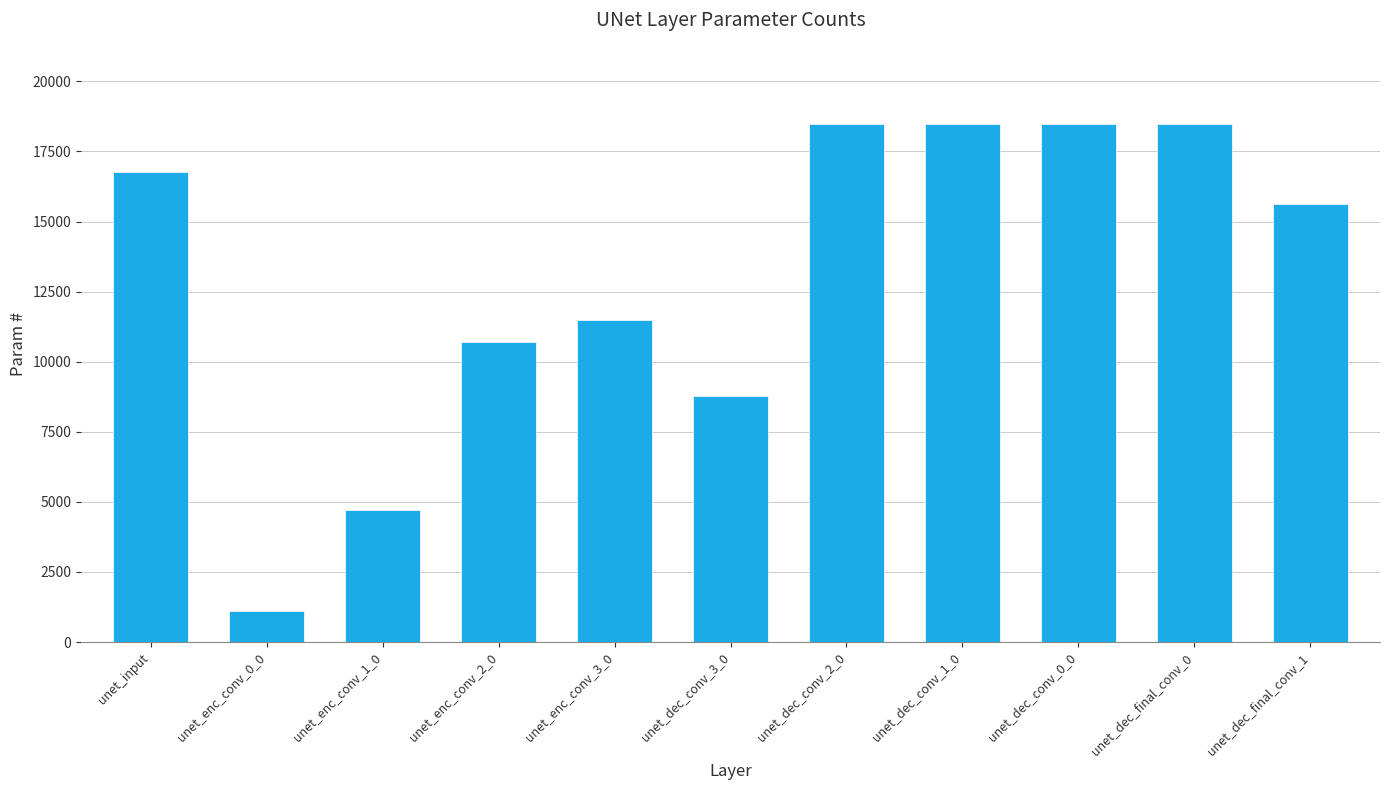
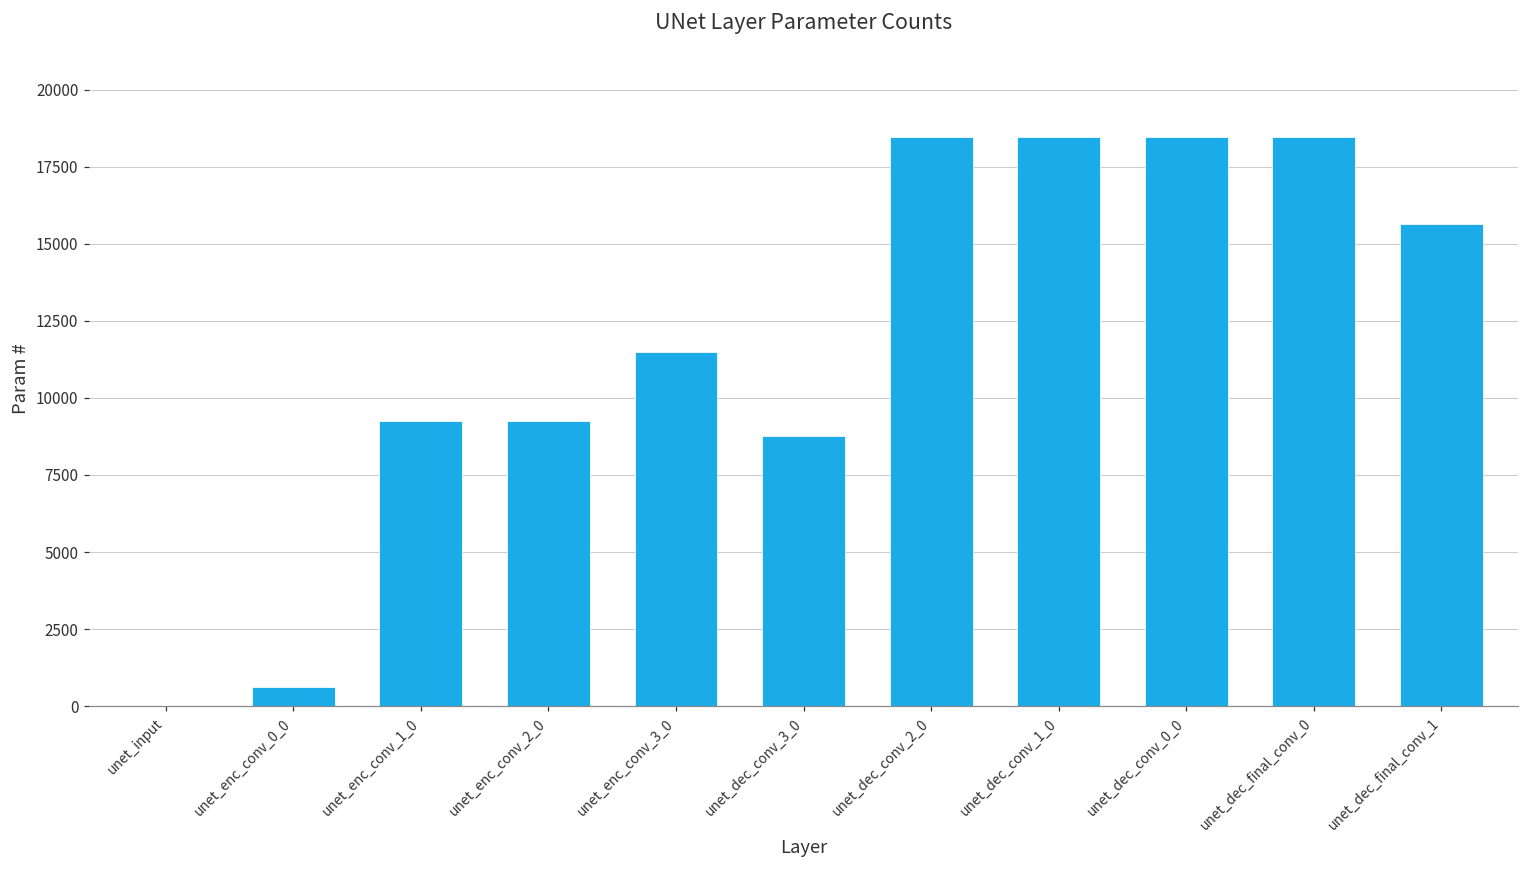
unet_input: 16800 -> 0
unet_enc_conv_0_0: 1100 -> 600
unet_enc_conv_1_0: 4700 -> 9200
unet_enc_conv_2_0: 10700 -> 9200
